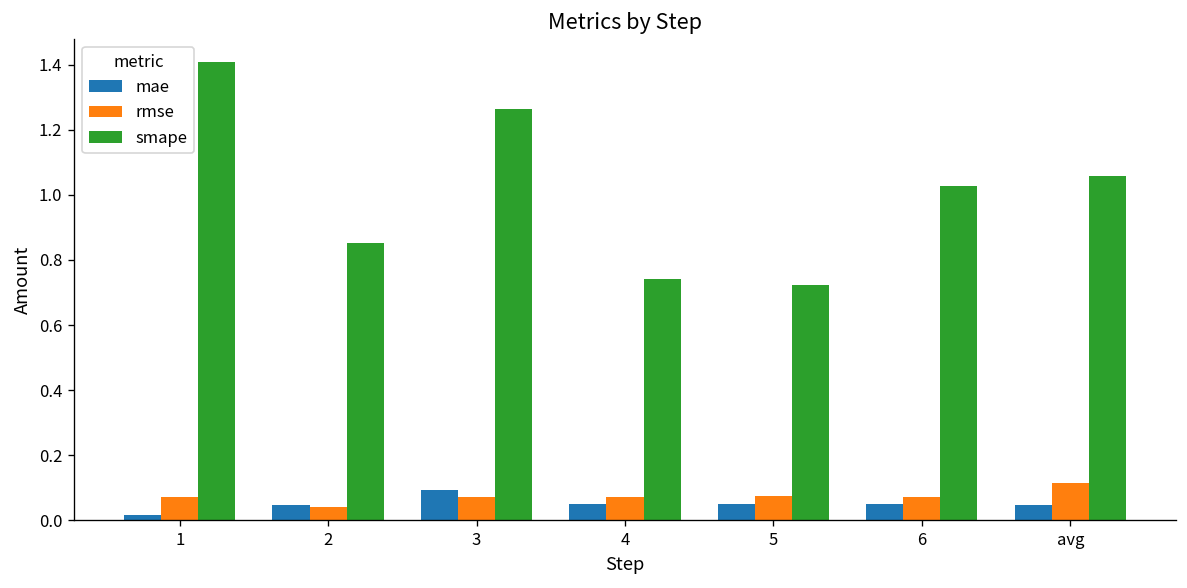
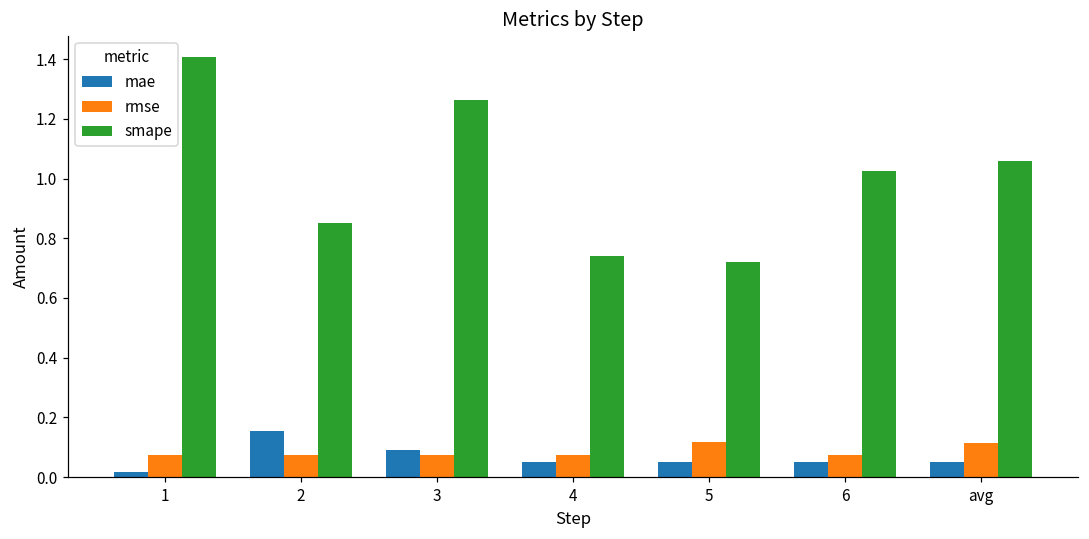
mae, 2: 0.05 -> 0.16
rmse, 2: 0.04 -> 0.07
rmse, 5: 0.07 -> 0.12
